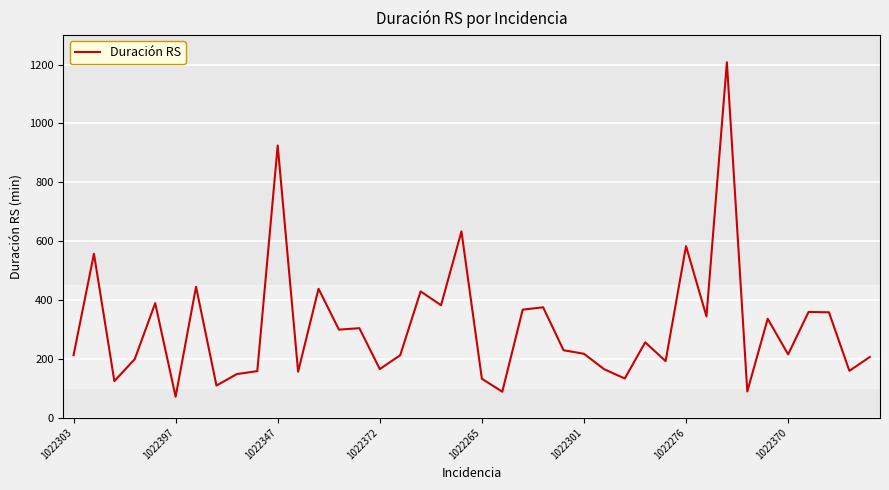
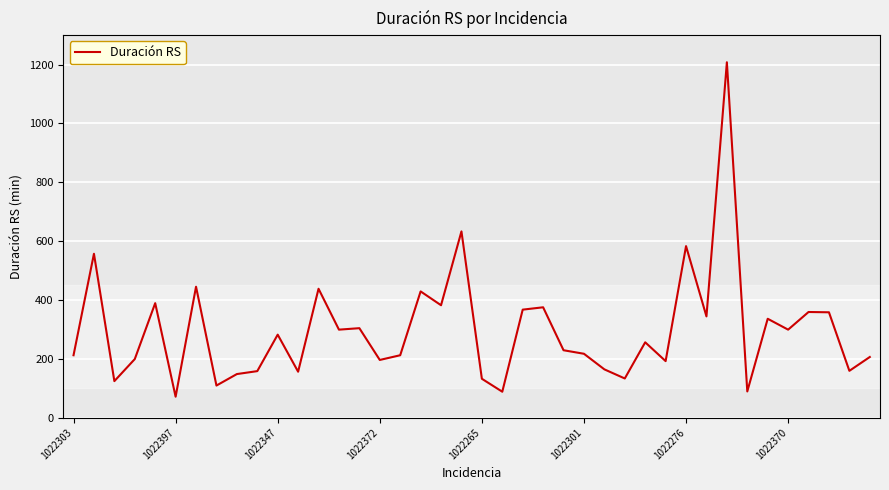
1022347: 930 -> 280
1022372: 170 -> 200
1022370: 220 -> 300
